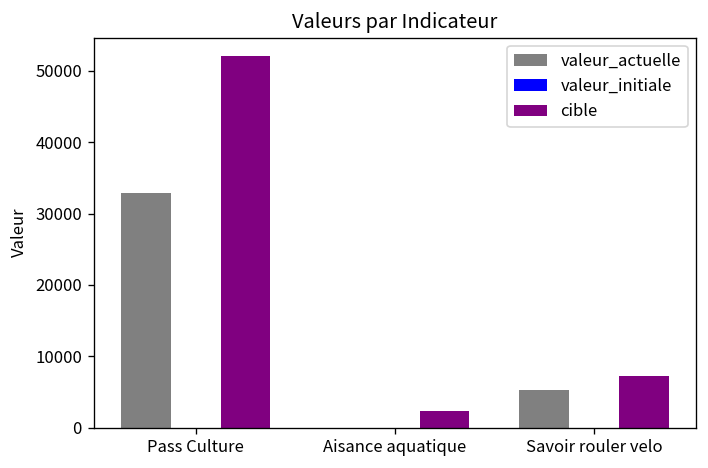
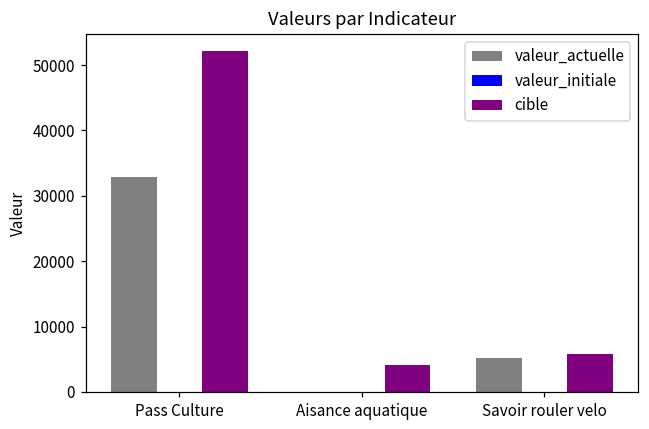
cible, Aisance aquatique: 2000 -> 4000
cible, Savoir rouler velo: 7000 -> 6000
